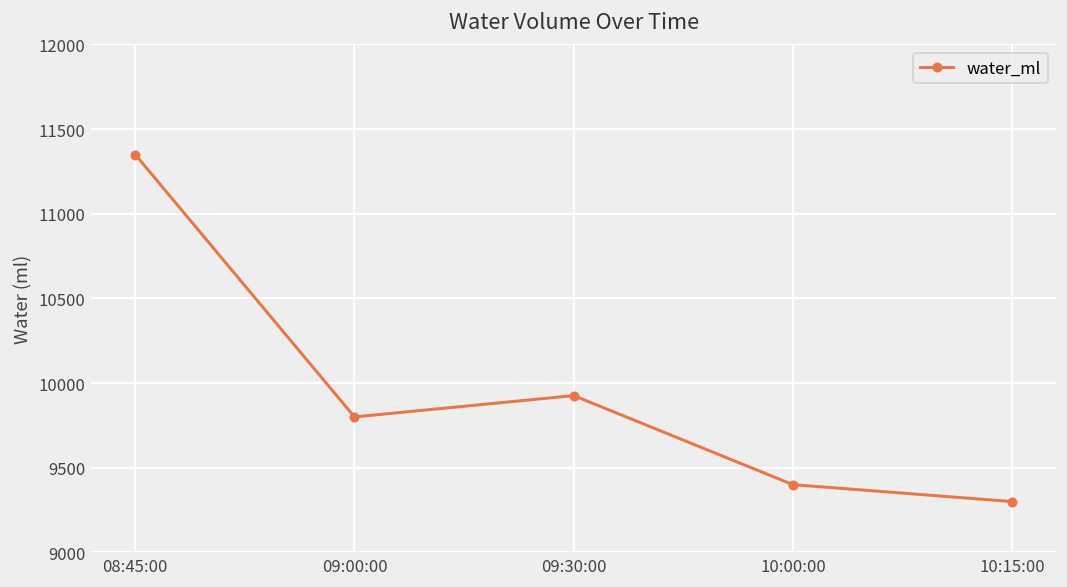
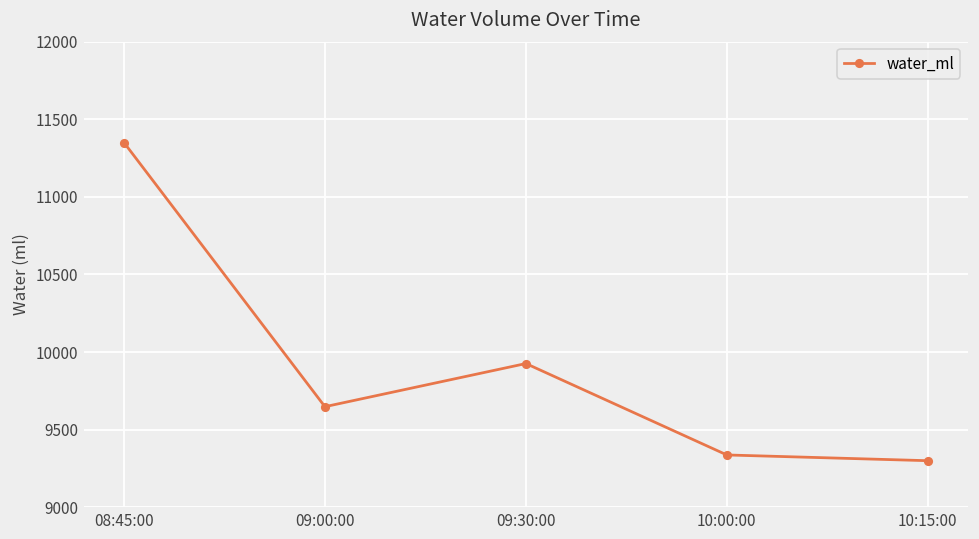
09:00:00: 9800 -> 9650
10:00:00: 9400 -> 9340
